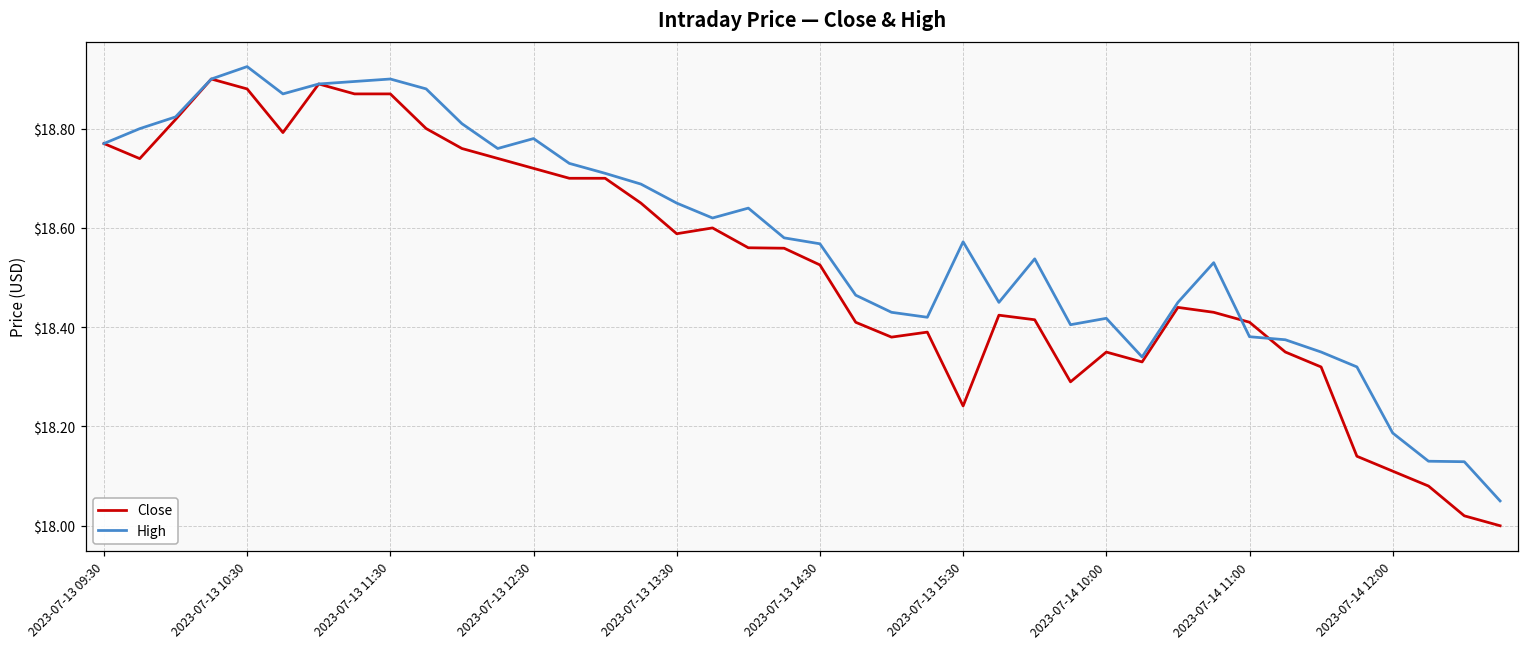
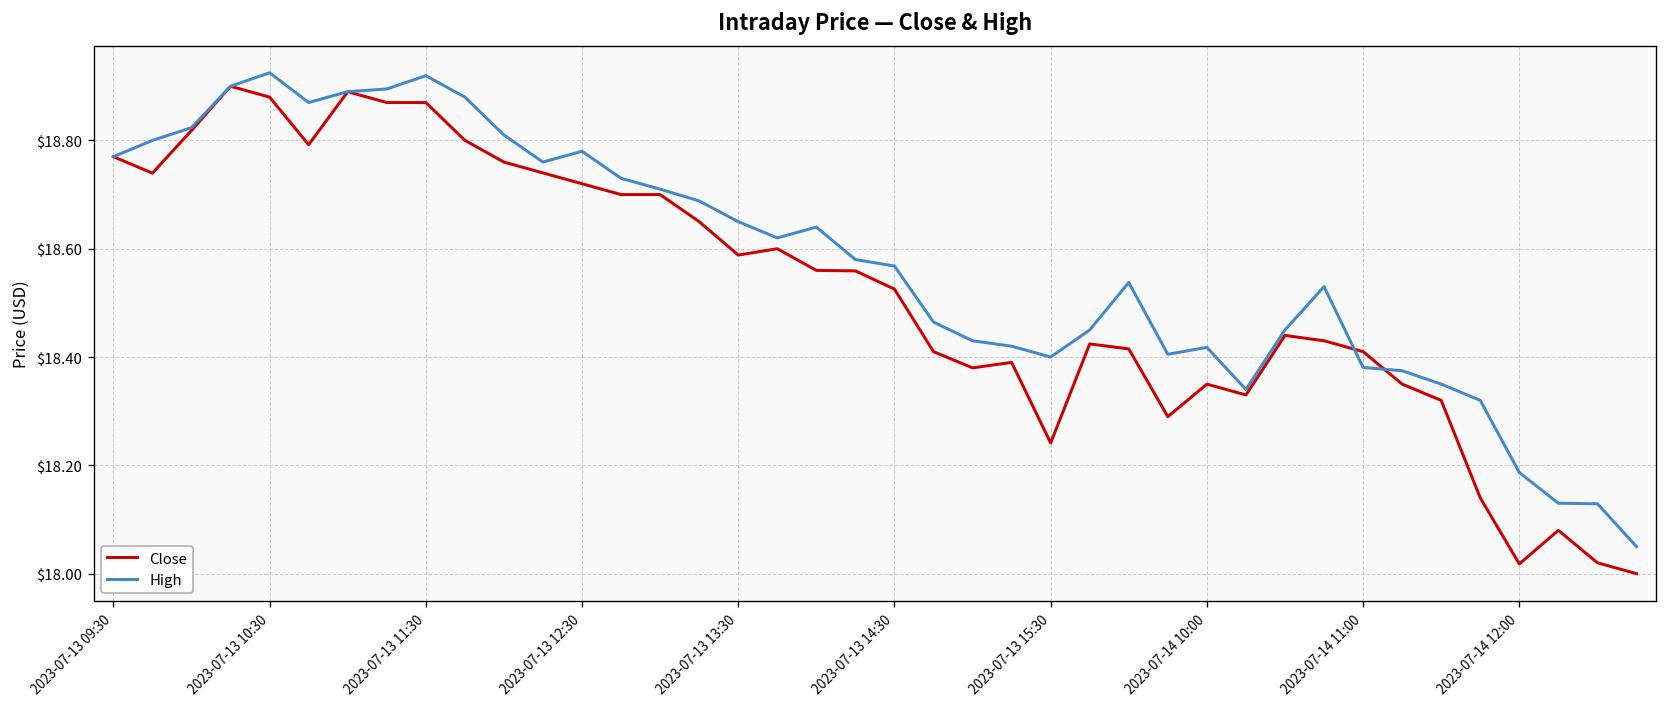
High, 2023-07-13 11:30: $18.90 -> $18.92
High, 2023-07-13 15:30: $18.57 -> $18.40
Close, 2023-07-14 12:00: $18.11 -> $18.02
